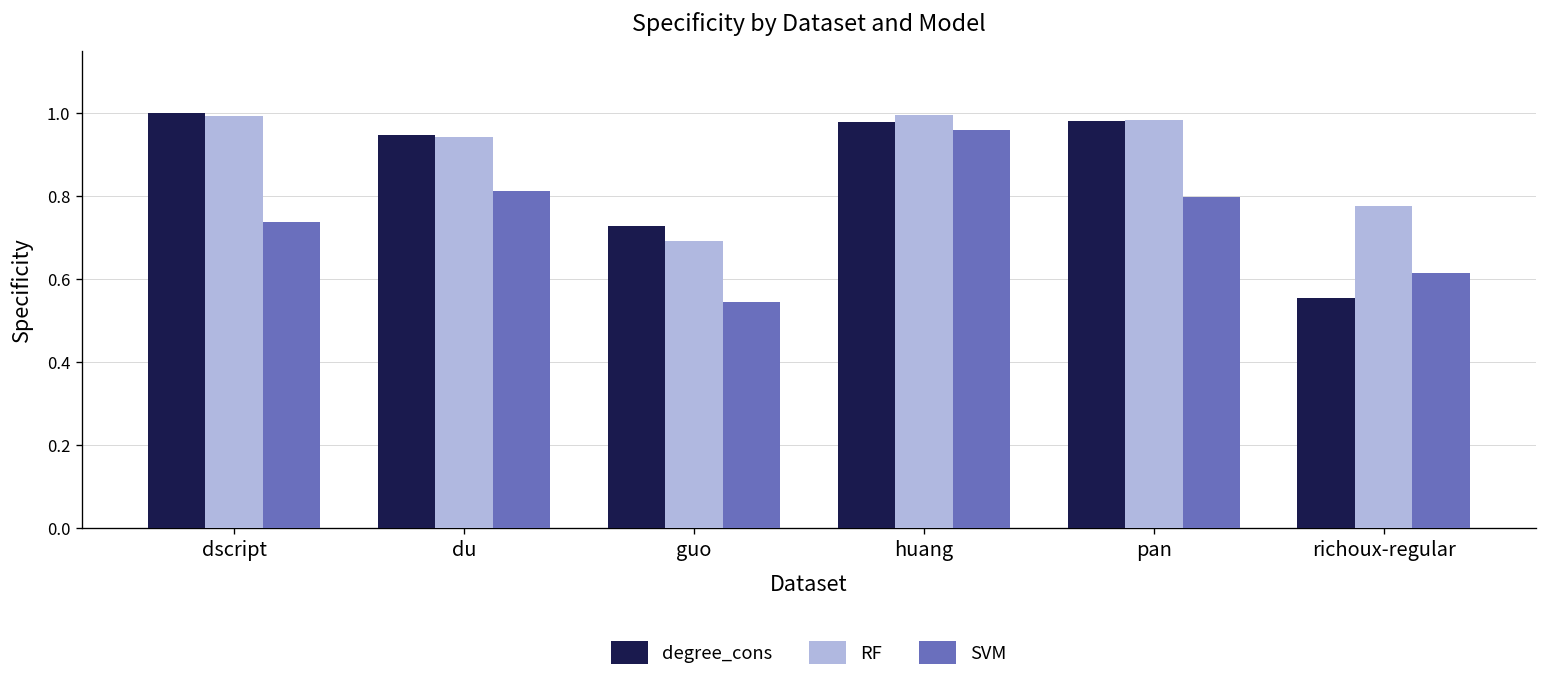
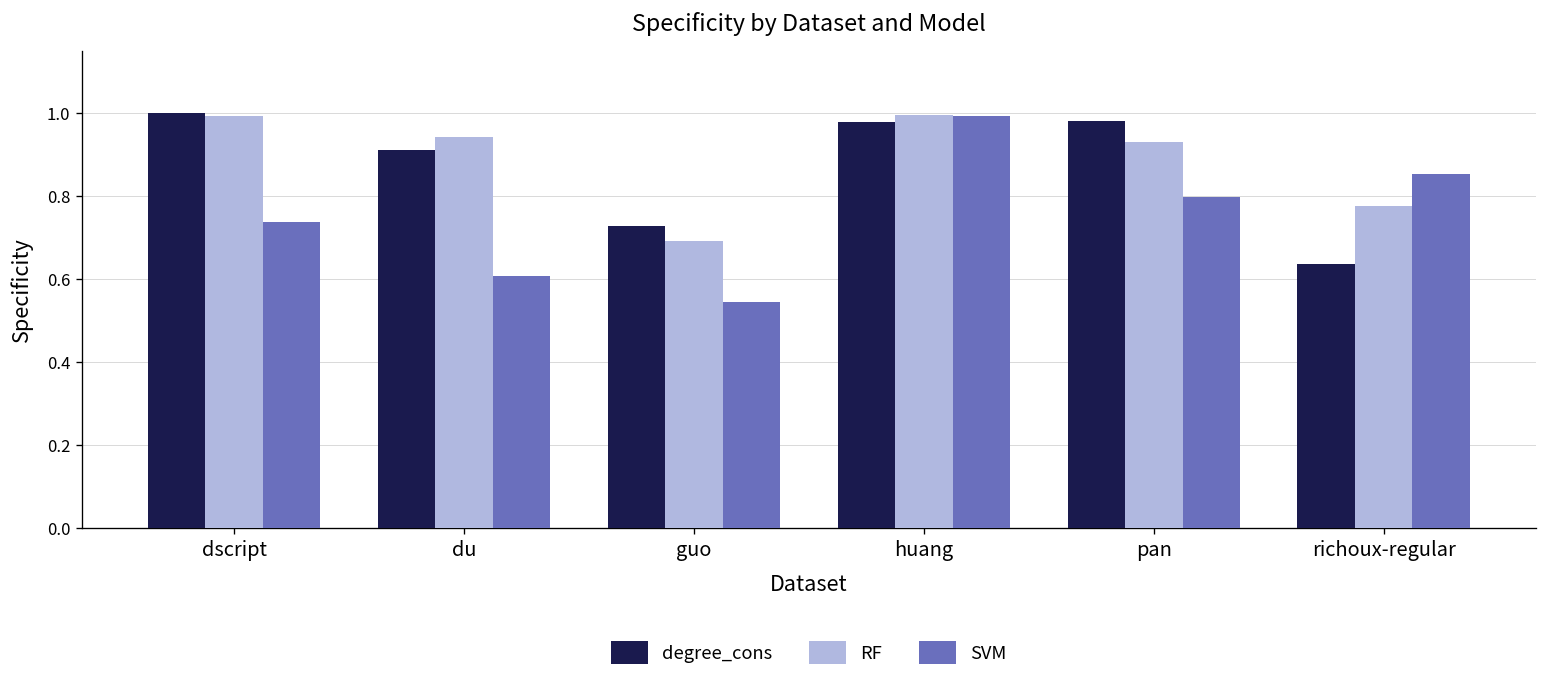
degree_cons, du: 0.95 -> 0.91
SVM, du: 0.81 -> 0.61
SVM, huang: 0.96 -> 0.99
RF, pan: 0.98 -> 0.93
degree_cons, richoux-regular: 0.56 -> 0.64
SVM, richoux-regular: 0.61 -> 0.85
